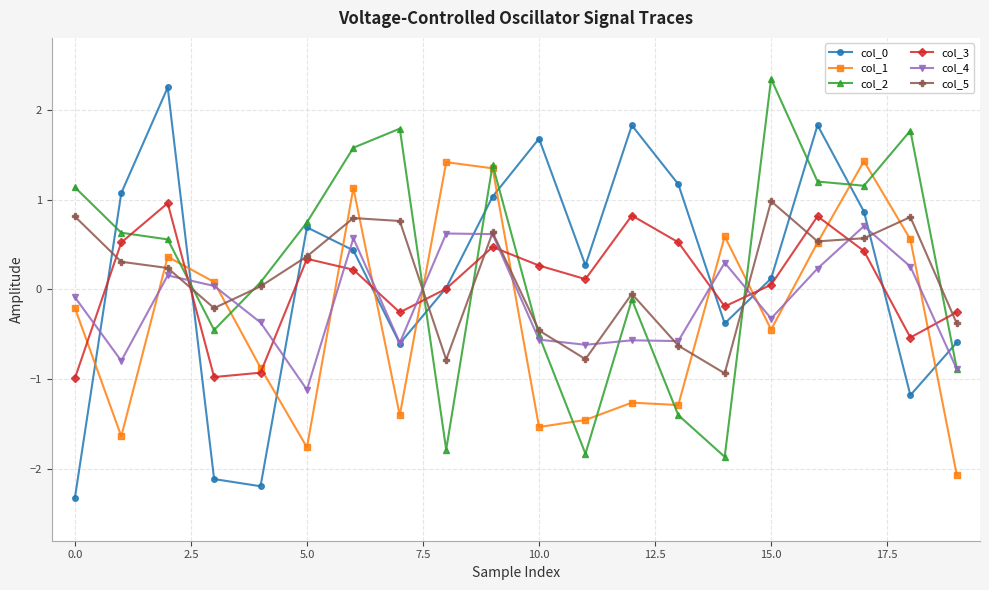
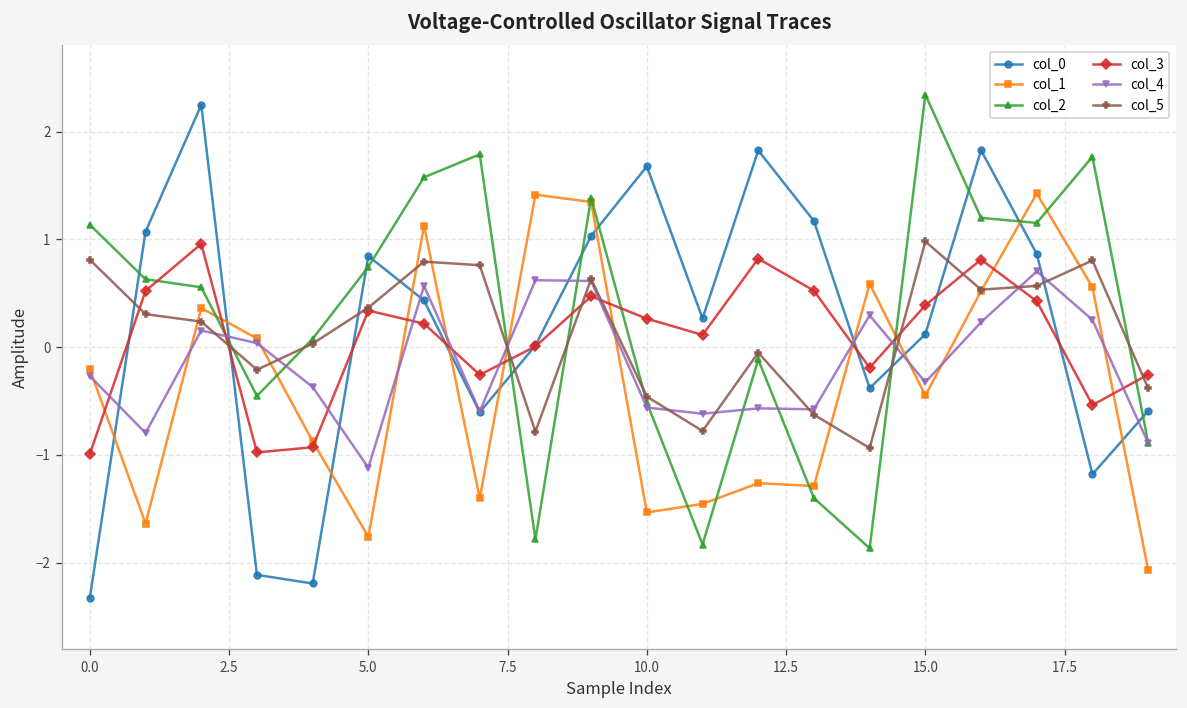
col_4, 0.0: -0.1 -> -0.3
col_0, 5.0: 0.7 -> 0.8
col_3, 15.0: 0.1 -> 0.4
